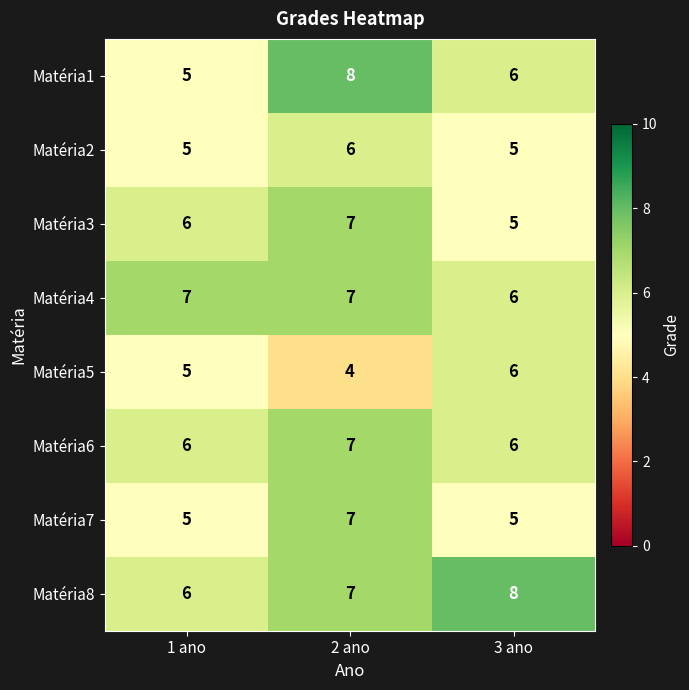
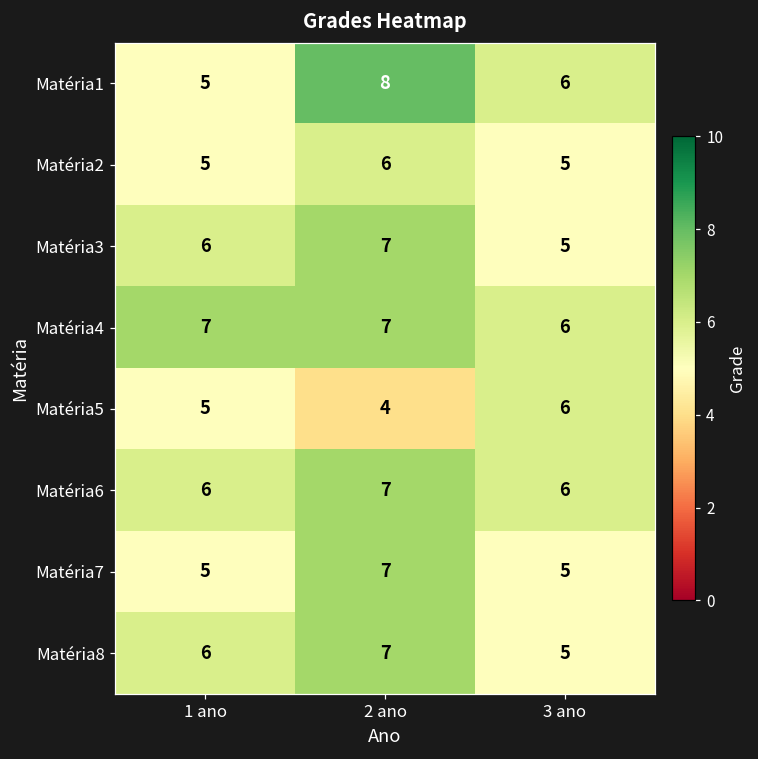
Matéria8, 3 ano: 8 -> 5
